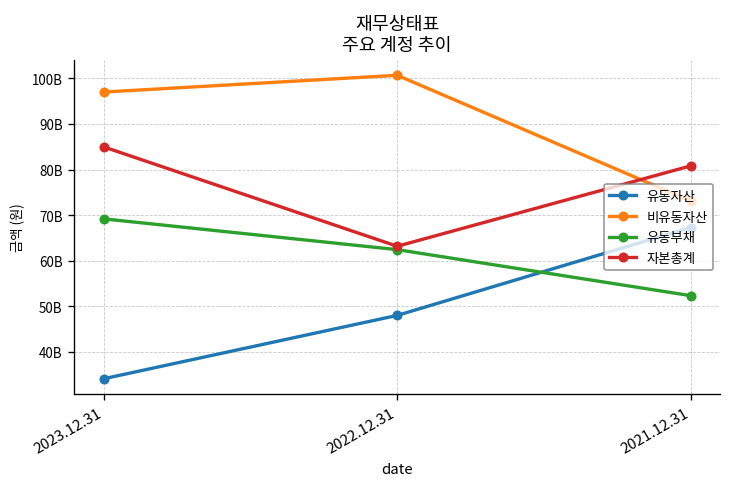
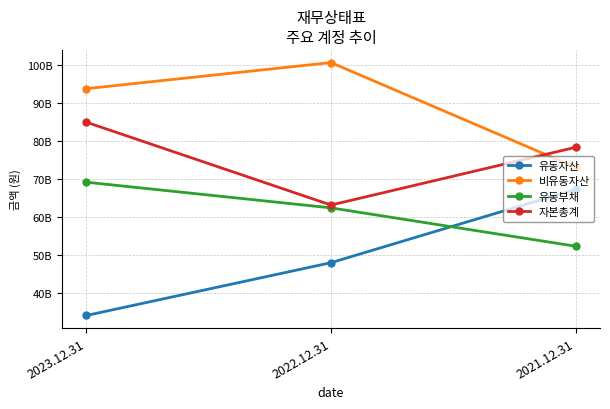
비유동자산, 2023.12.31: 97000000000 -> 94000000000
자본총계, 2021.12.31: 81000000000 -> 78000000000
